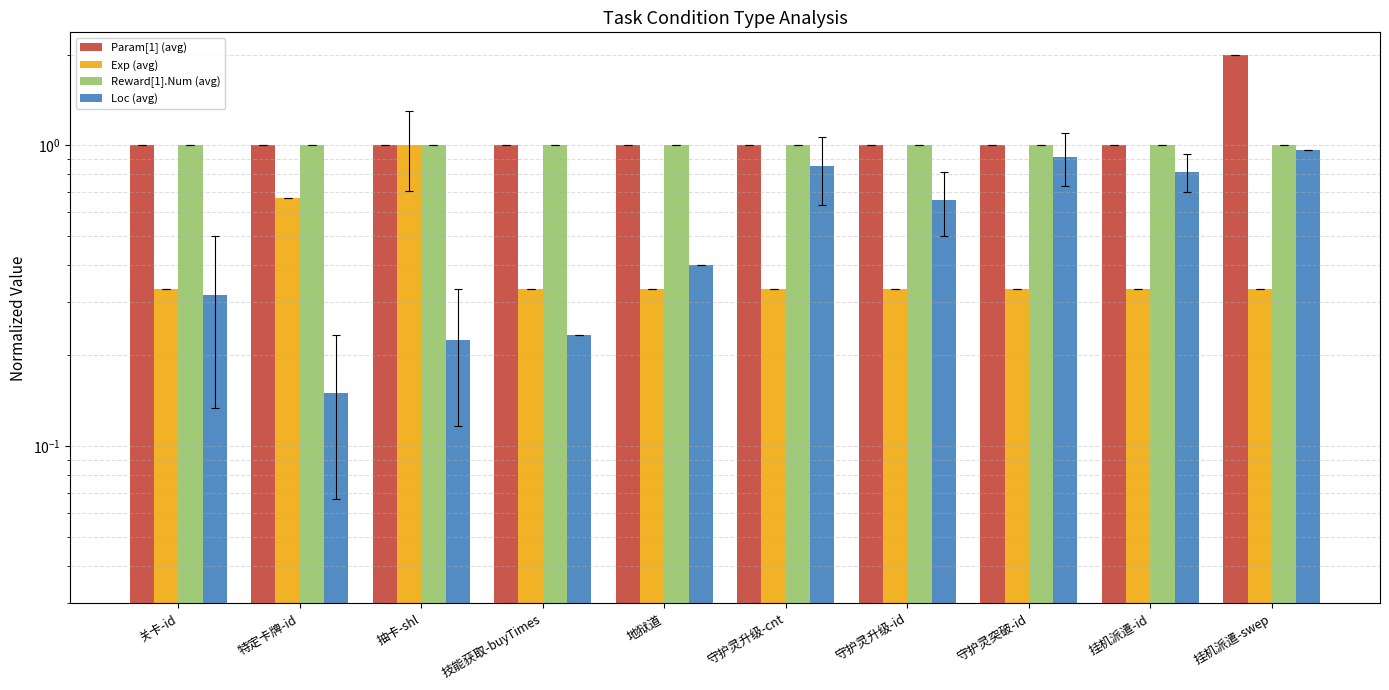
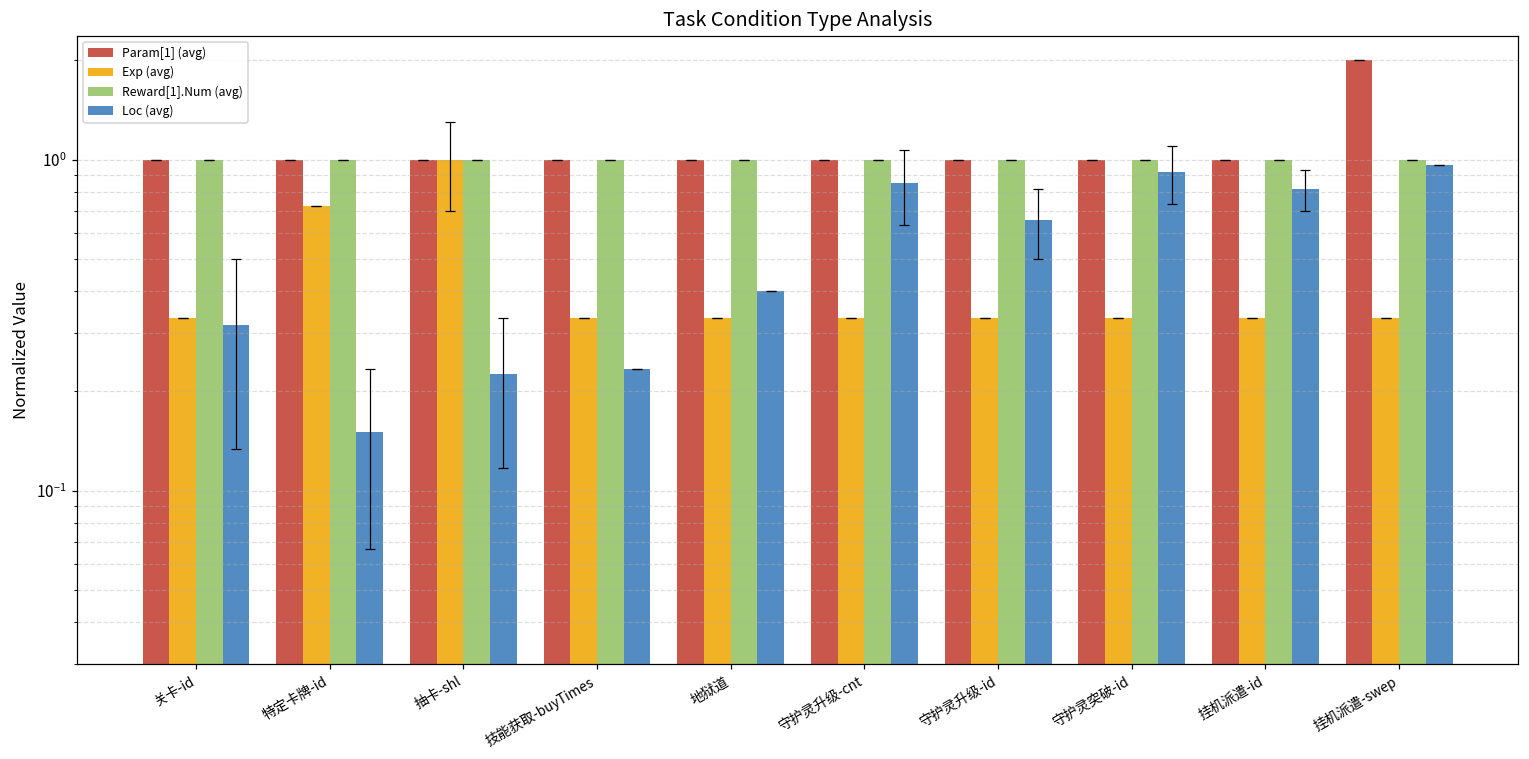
Exp (avg), 特定卡牌-id: 0.67 -> 0.73
